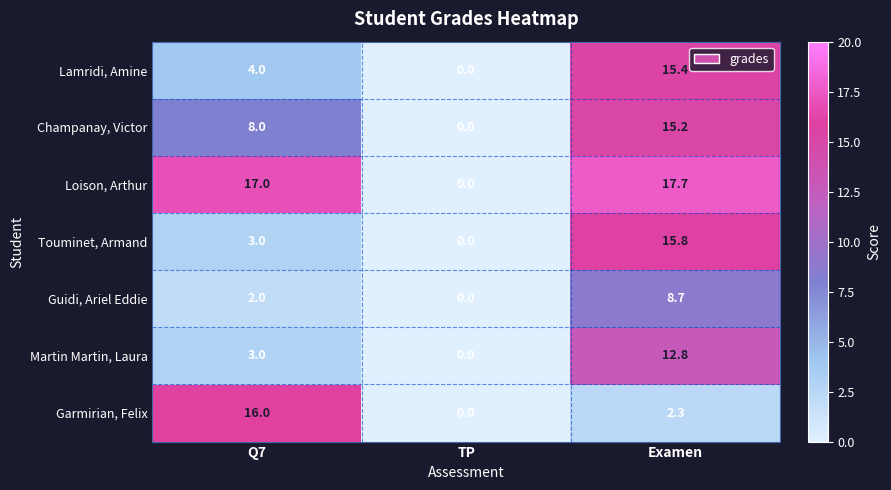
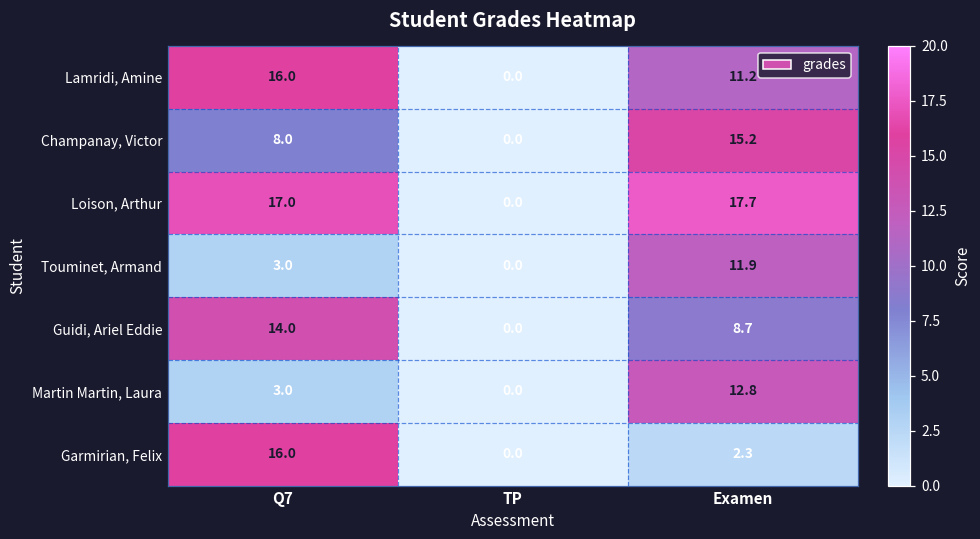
Lamridi, Amine, Q7: 4.0 -> 16.0
Lamridi, Amine, Examen: 15.4 -> 11.2
Touminet, Armand, Examen: 15.8 -> 11.9
Guidi, Ariel Eddie, Q7: 2.0 -> 14.0
